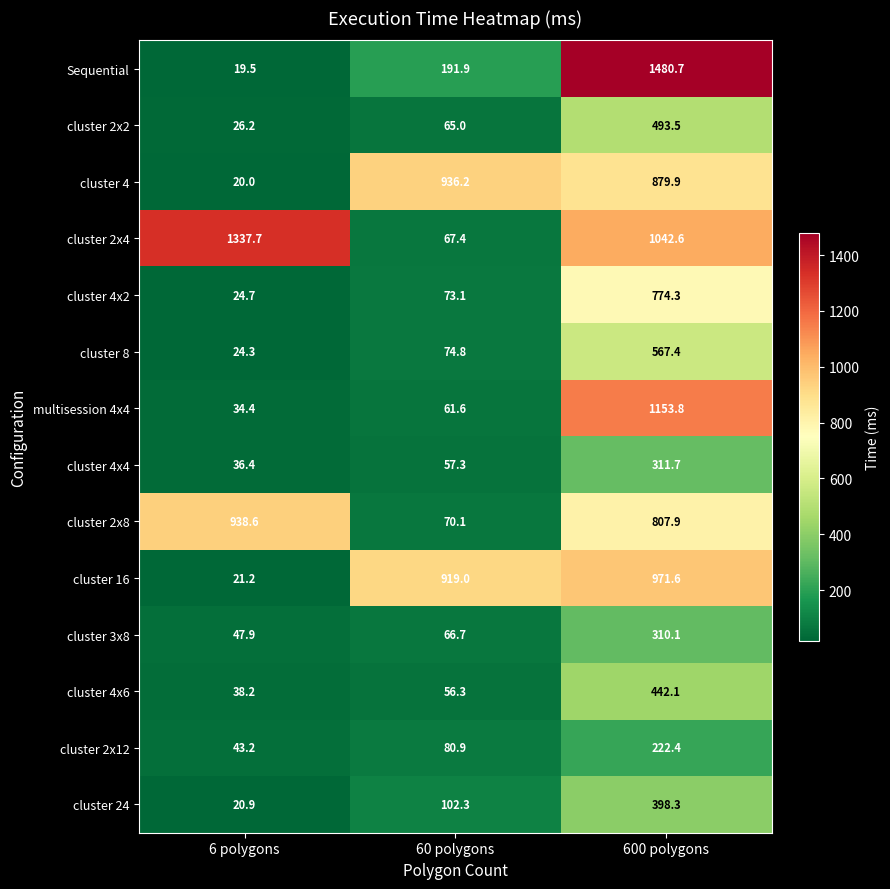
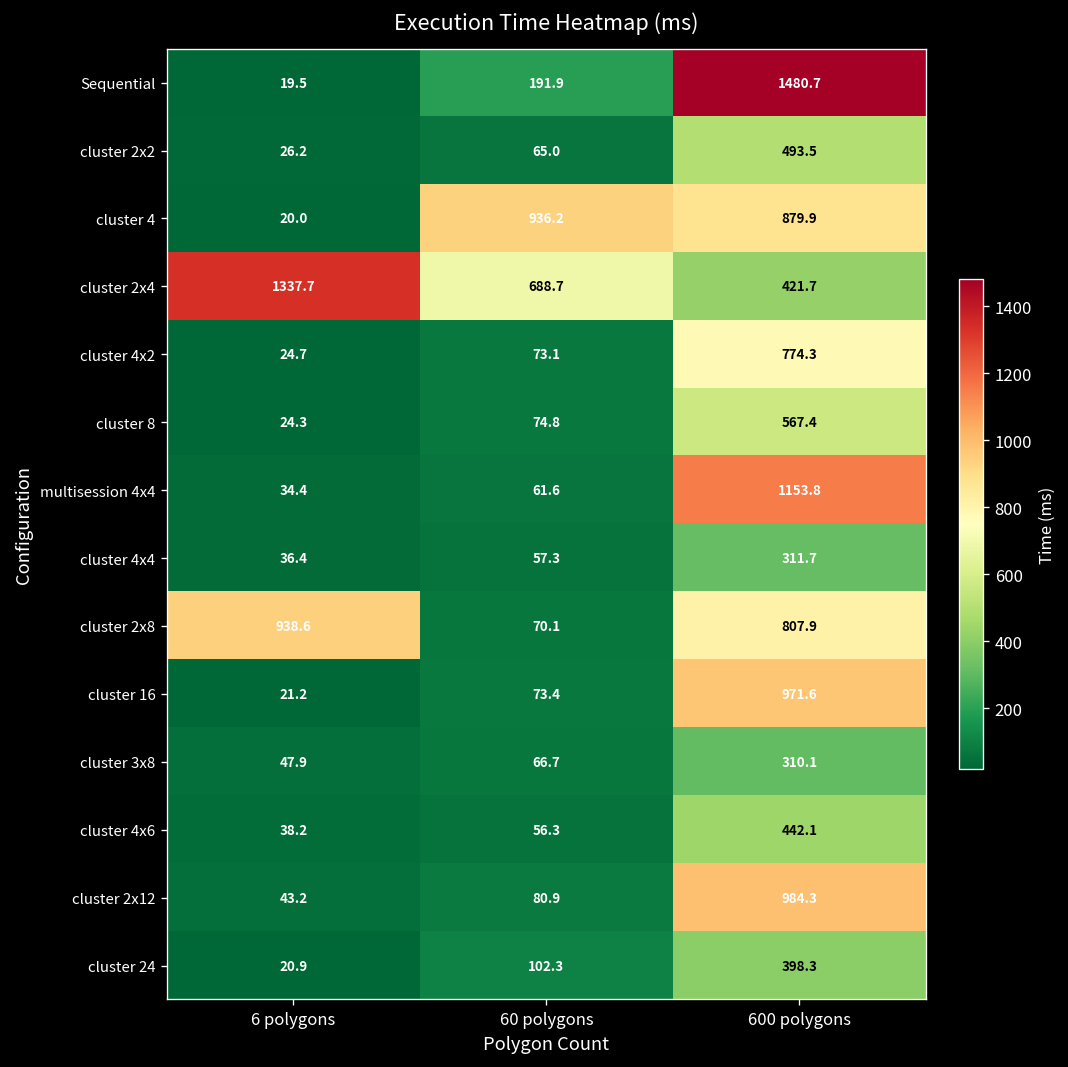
cluster 2x4, 60 polygons: 67.4 -> 688.7
cluster 2x4, 600 polygons: 1042.6 -> 421.7
cluster 16, 60 polygons: 919.0 -> 73.4
cluster 2x12, 600 polygons: 222.4 -> 984.3
